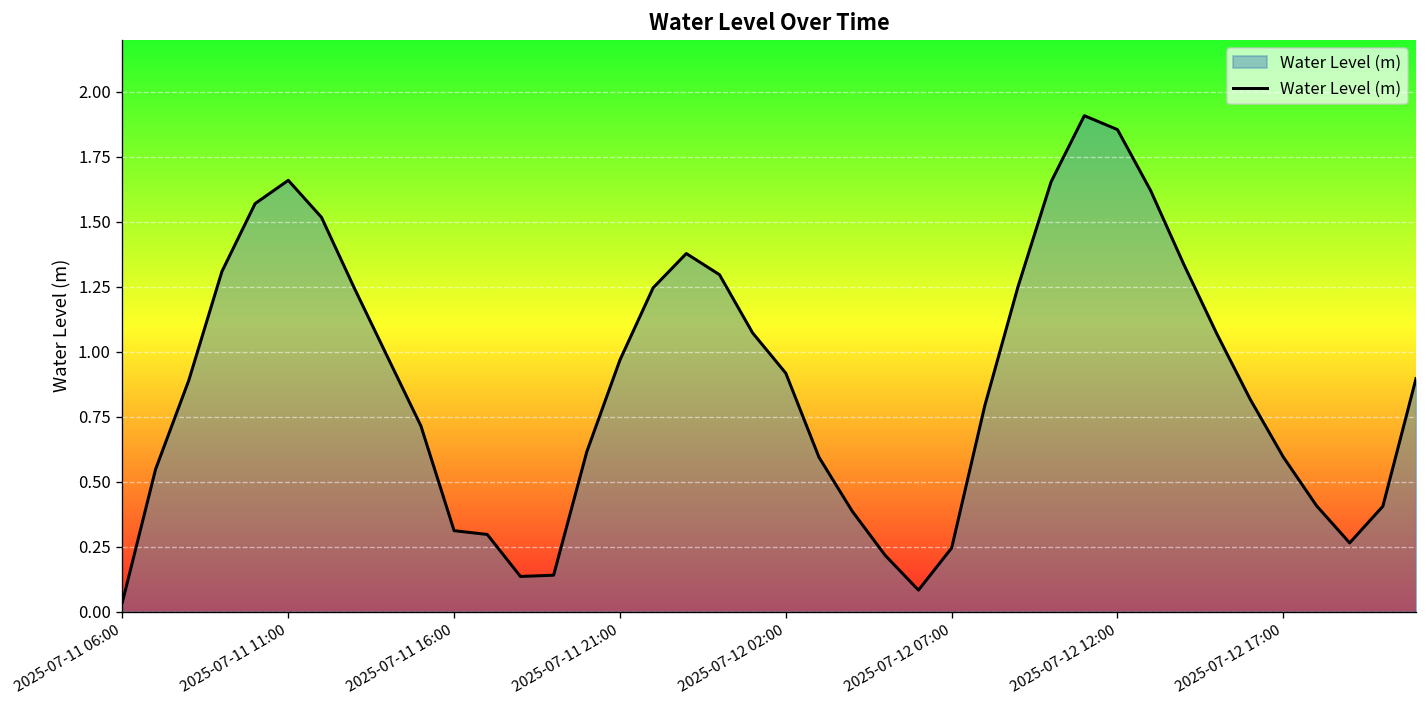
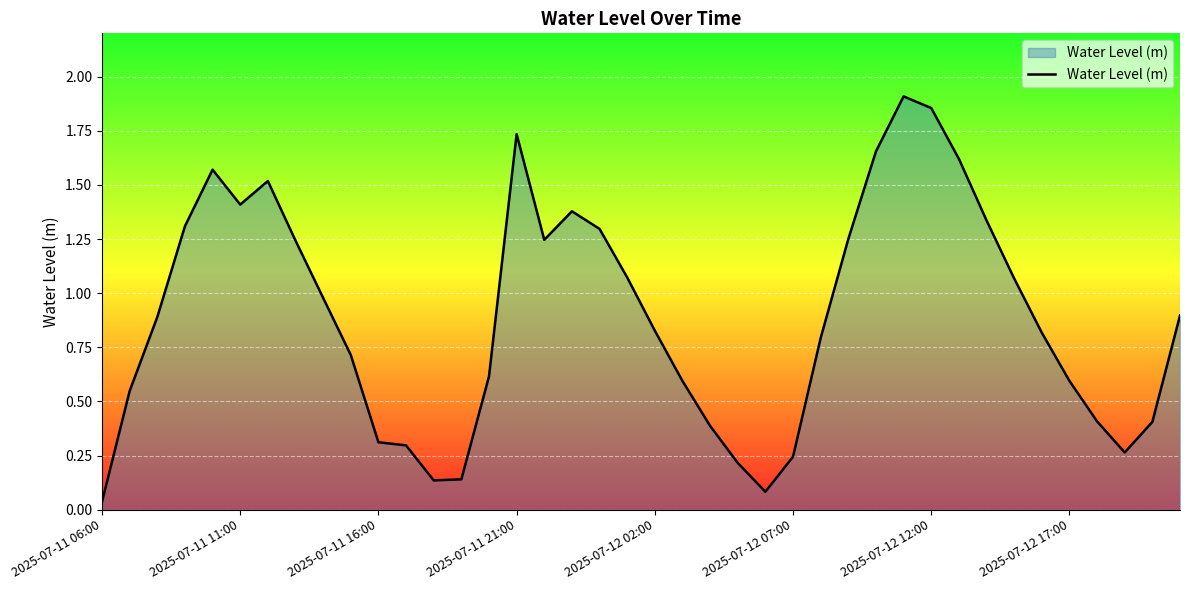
2025-07-11 11:00: 1.66 -> 1.41
2025-07-11 21:00: 0.97 -> 1.73
2025-07-12 02:00: 0.92 -> 0.83
